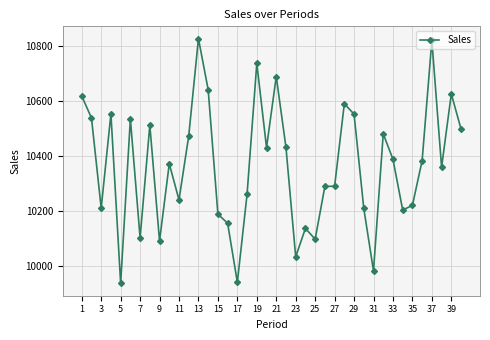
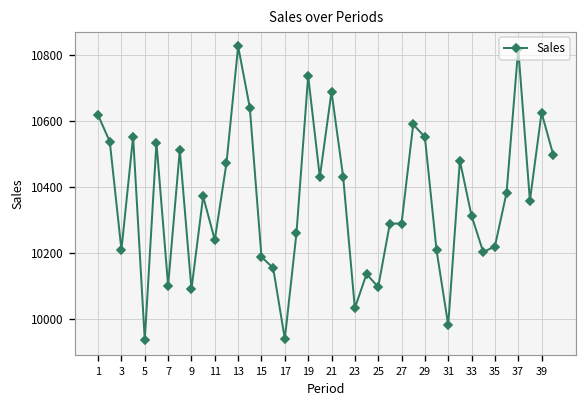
33: 10390 -> 10310
